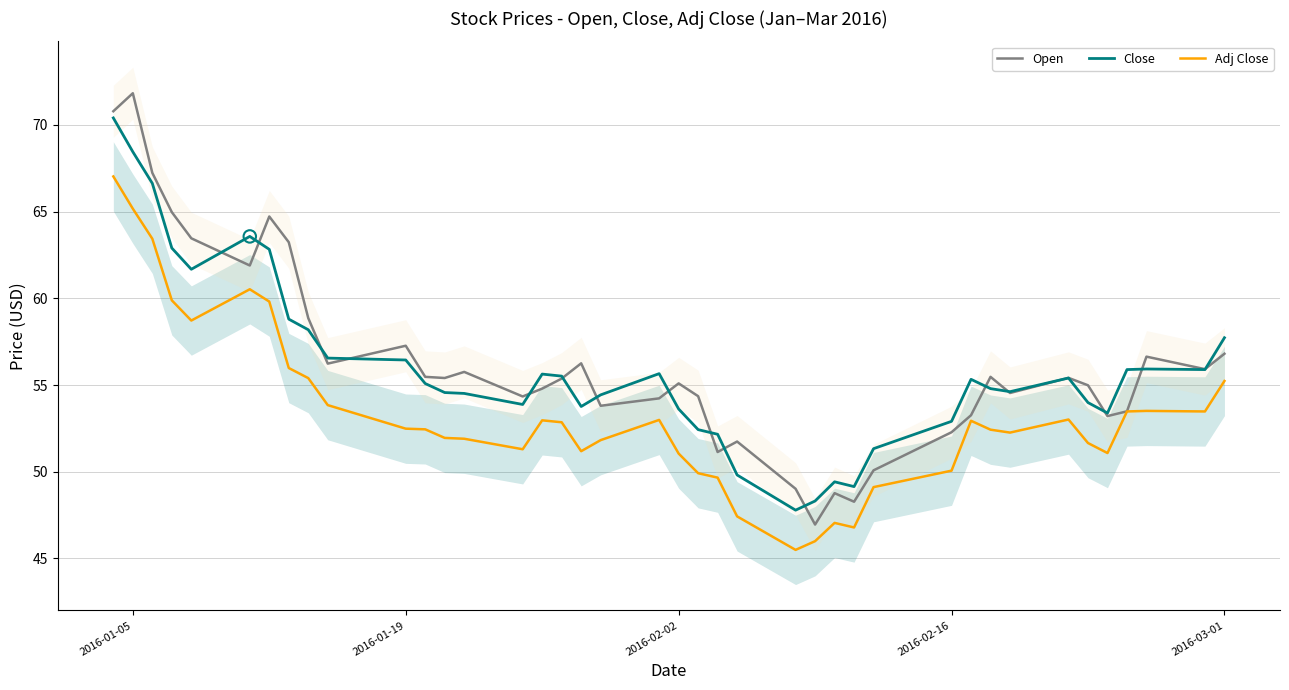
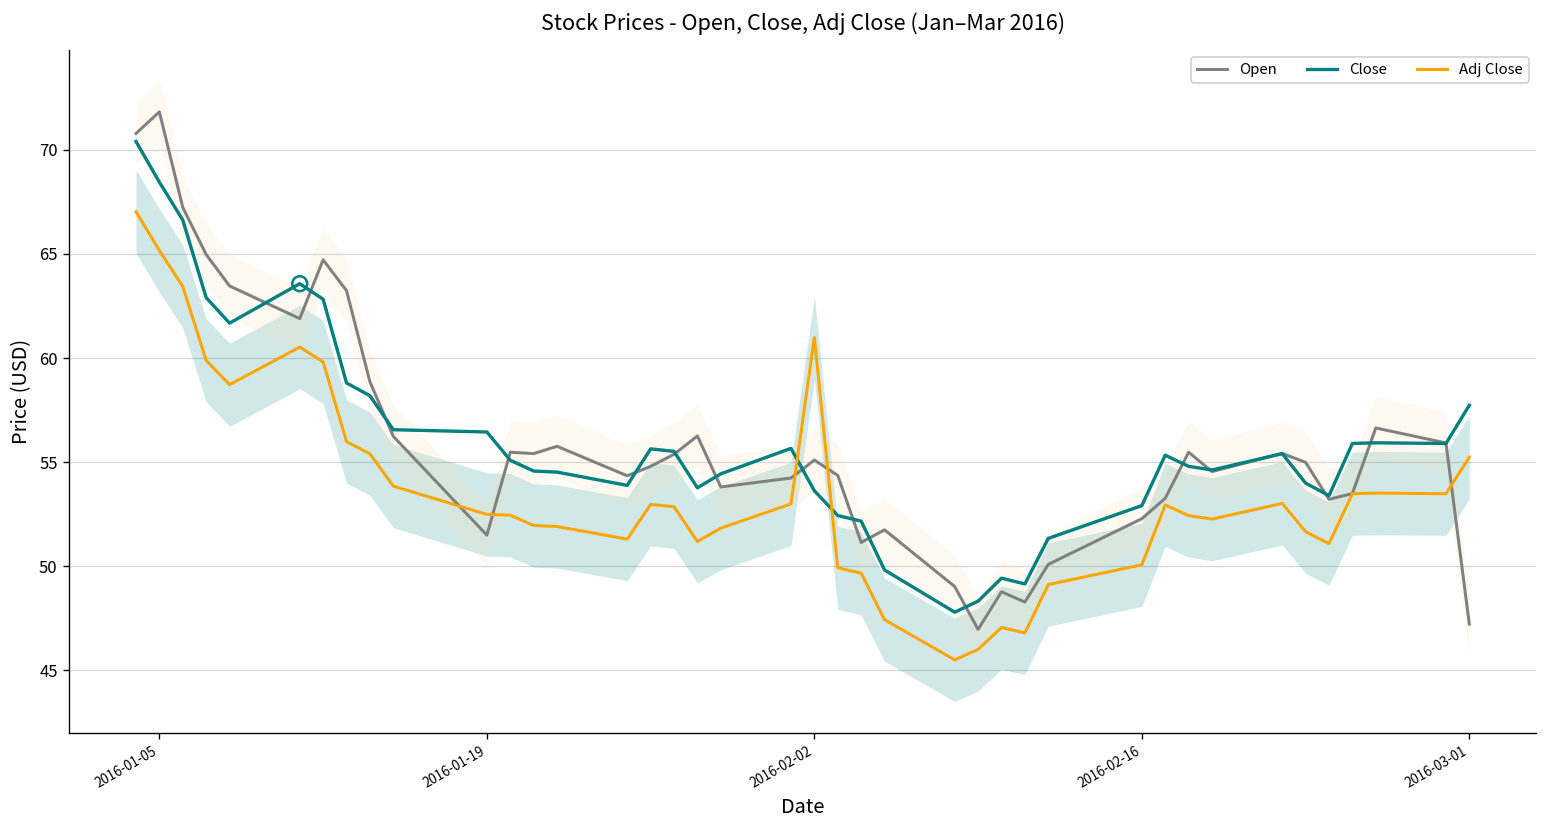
Open, 2016-01-19: 57.3 -> 51.5
Adj Close, 2016-02-02: 51.1 -> 61.0
Open, 2016-03-01: 56.8 -> 47.2
